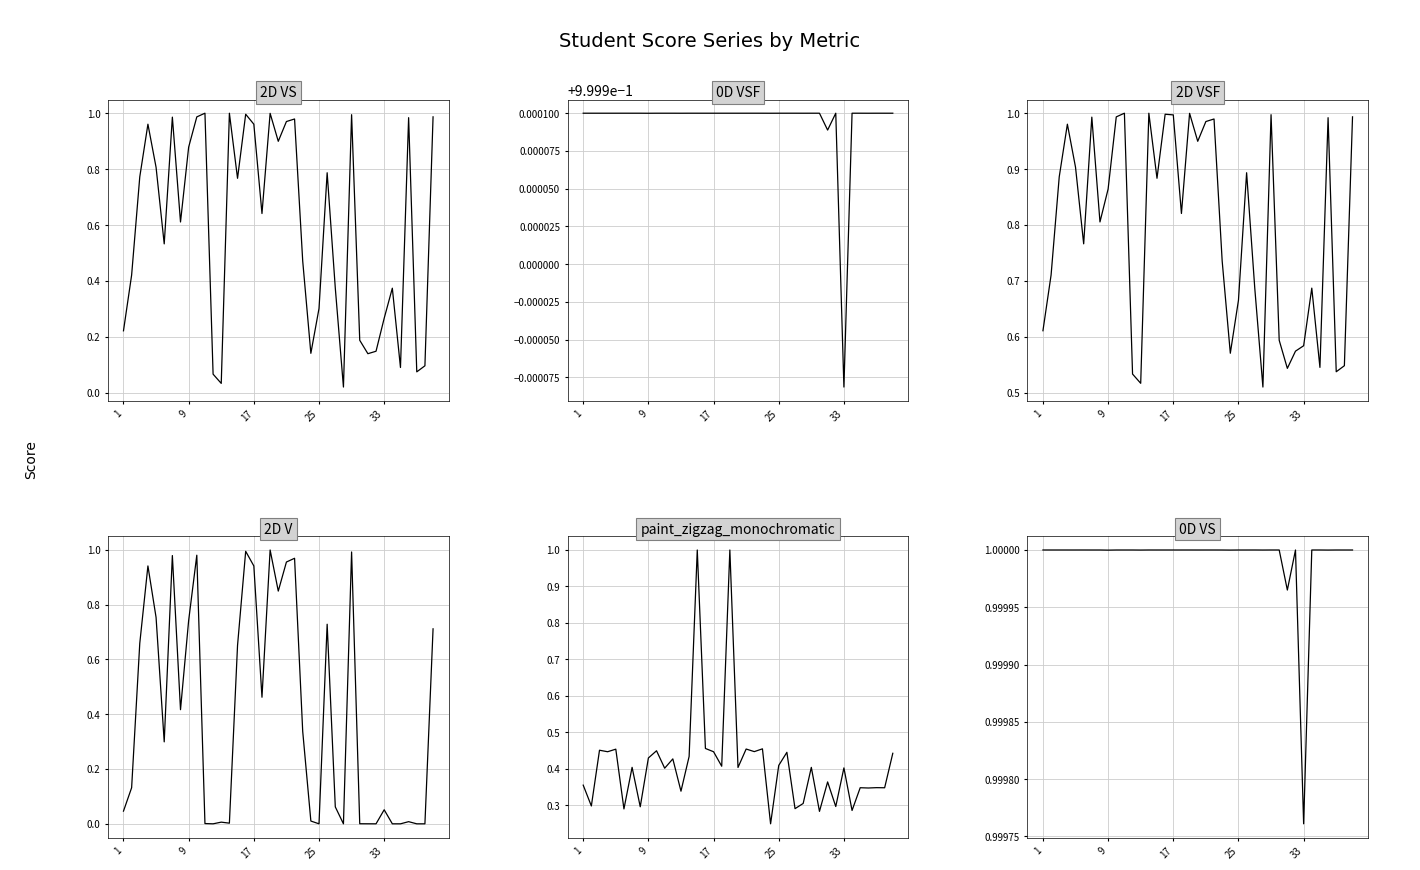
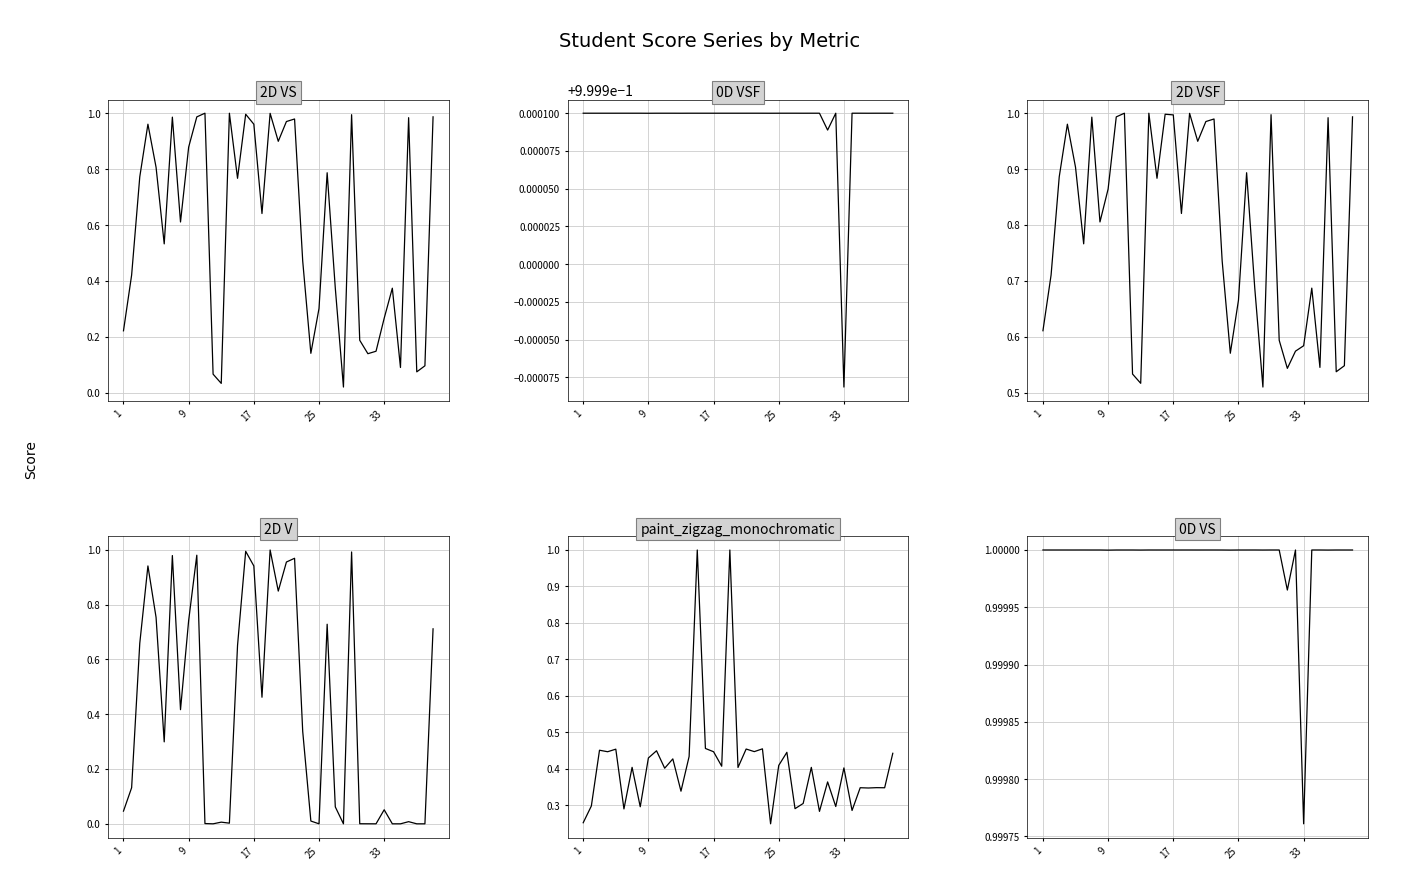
paint_zigzag_monochromatic, 1: 0.36 -> 0.25
